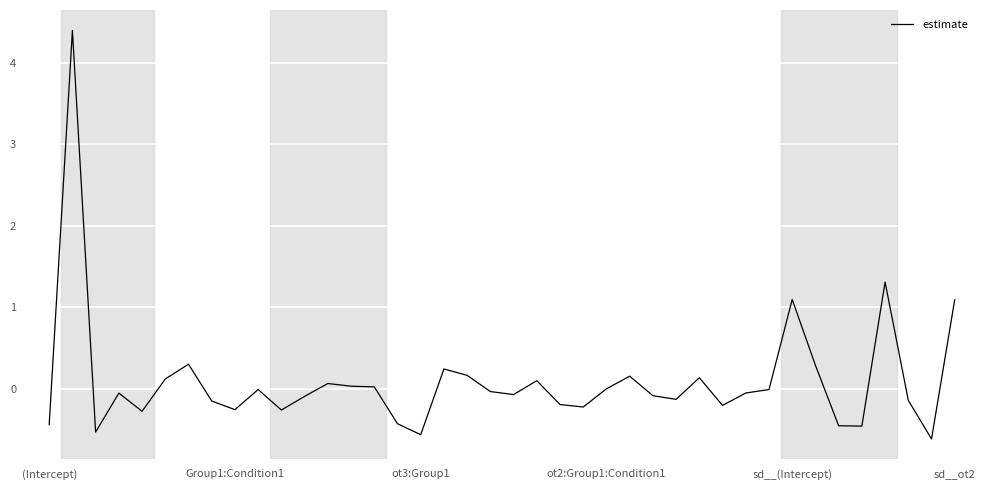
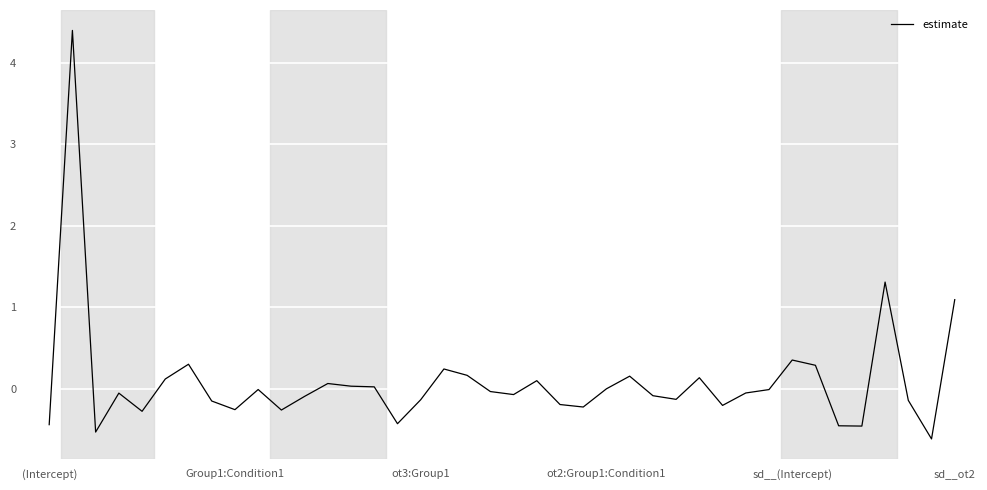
ot3:Group1: -0.6 -> -0.1
sd__(Intercept): 1.1 -> 0.4
